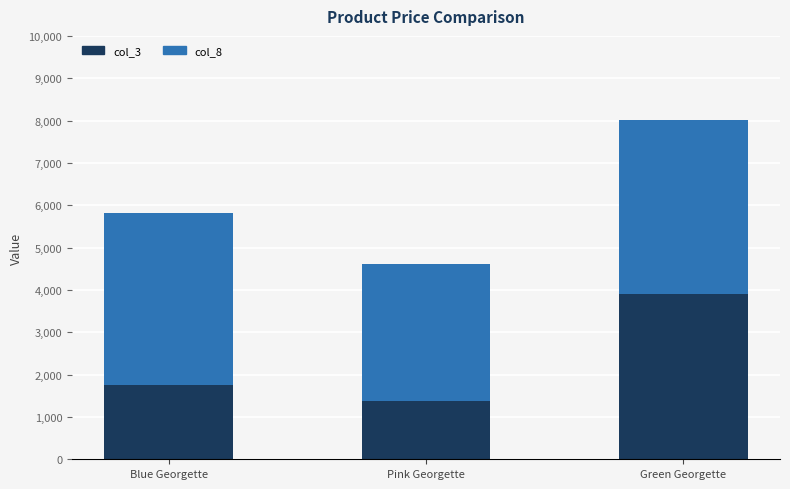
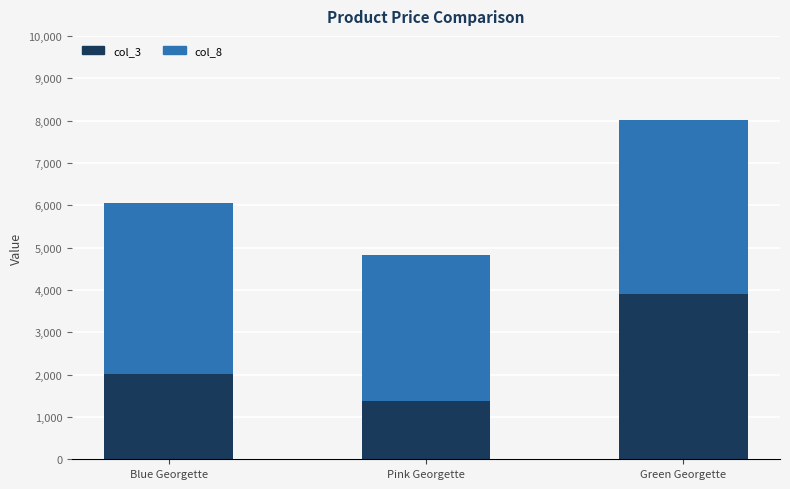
col_3, Blue Georgette: 1,800 -> 2,000
col_8, Pink Georgette: 3,200 -> 3,400
